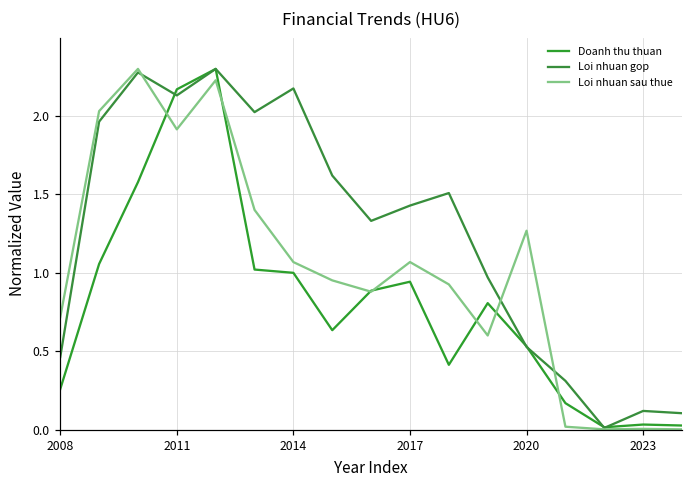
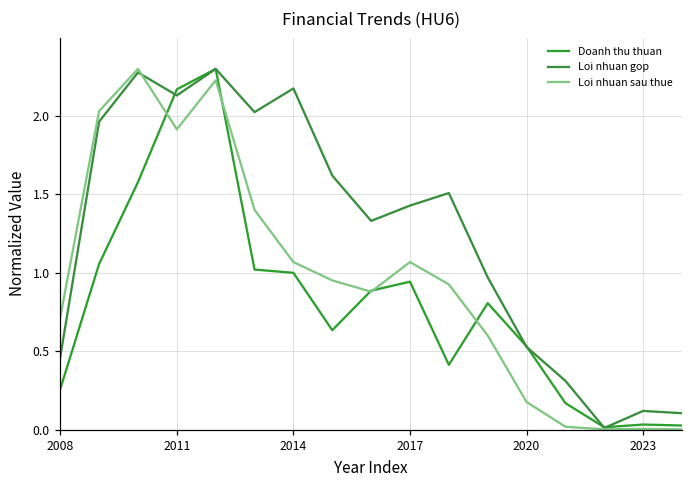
Loi nhuan sau thue, 2020: 1.27 -> 0.18
